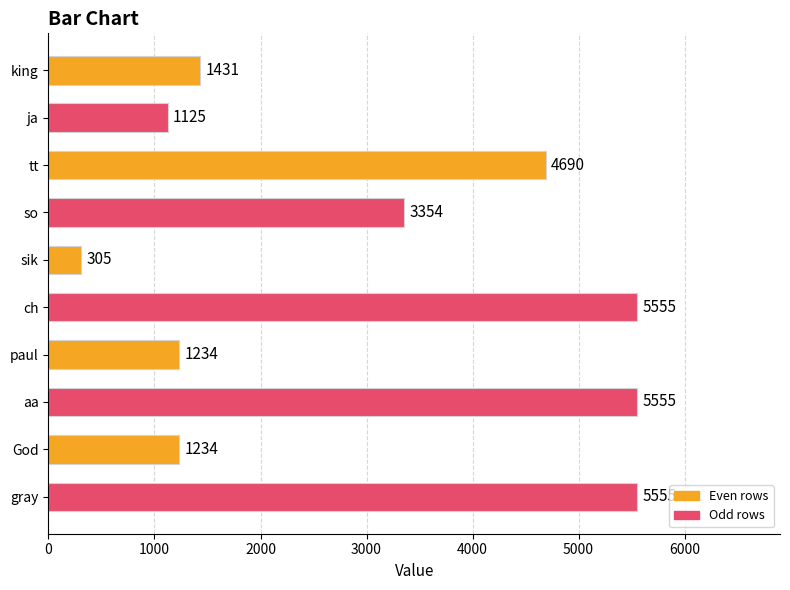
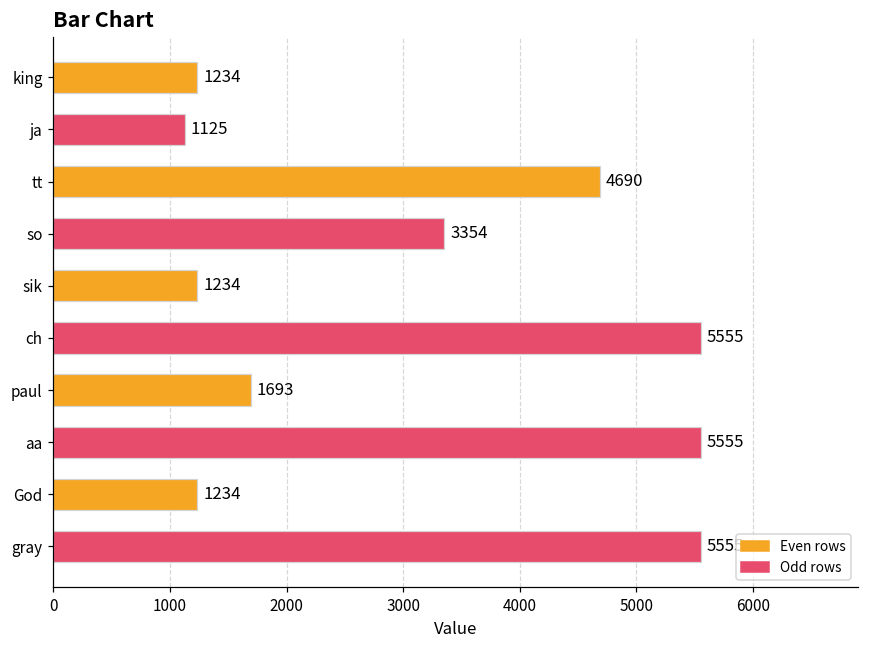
king: 1431 -> 1234
sik: 305 -> 1234
paul: 1234 -> 1693
